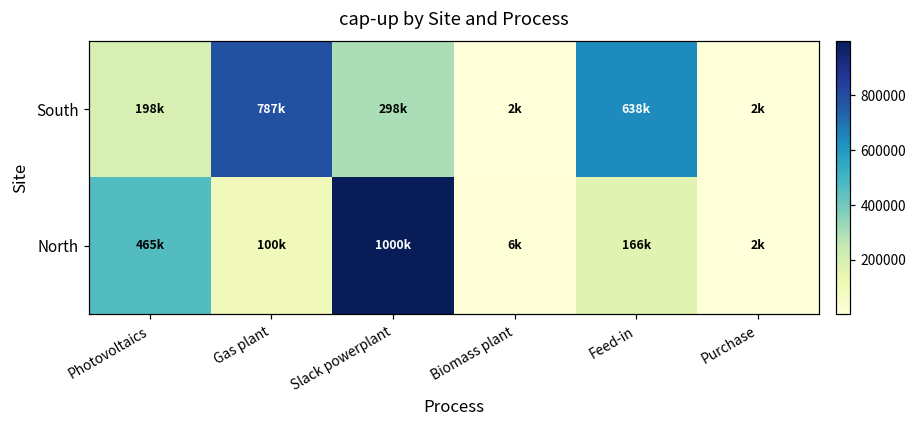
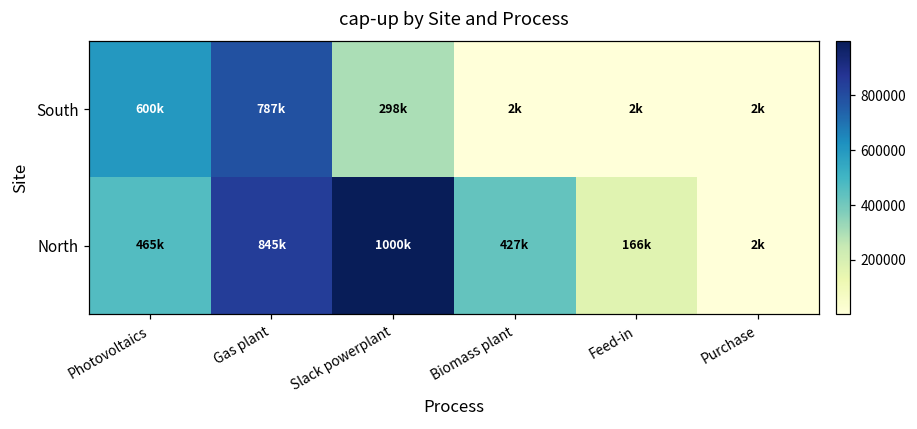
South, Photovoltaics: 198k -> 600k
South, Feed-in: 638k -> 2k
North, Gas plant: 100k -> 845k
North, Biomass plant: 6k -> 427k
